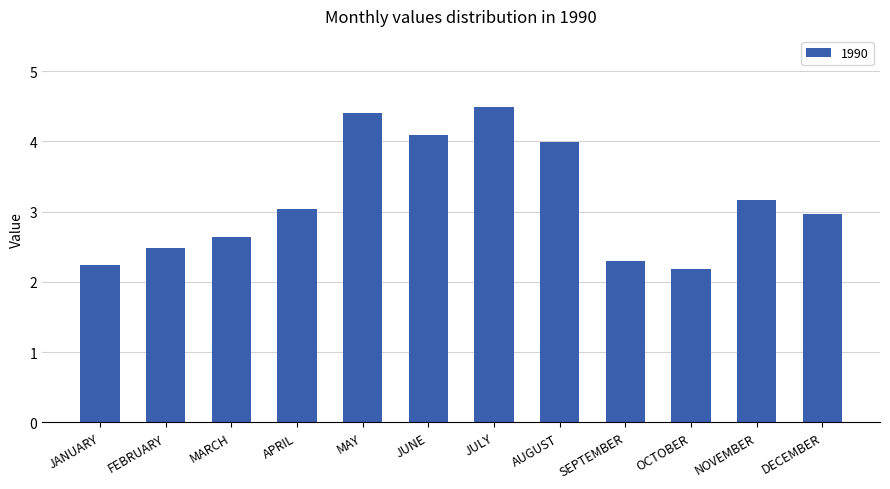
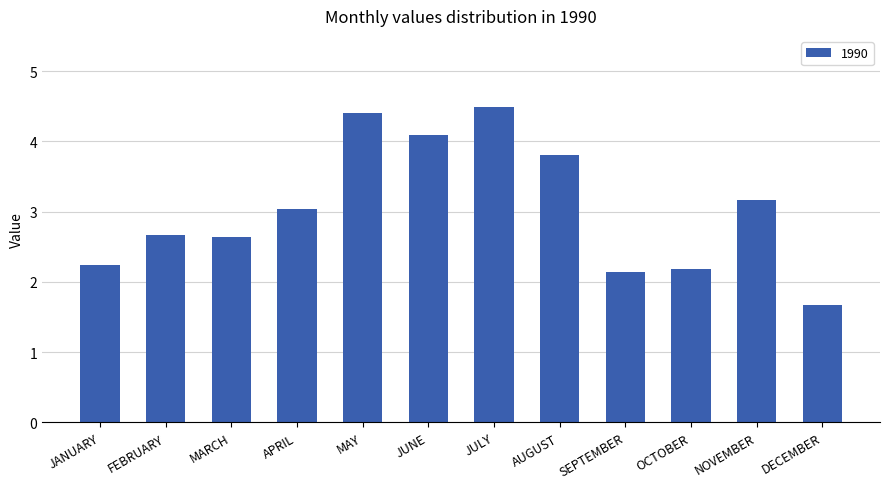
FEBRUARY: 2.5 -> 2.7
AUGUST: 4.0 -> 3.8
SEPTEMBER: 2.3 -> 2.1
DECEMBER: 3.0 -> 1.7
